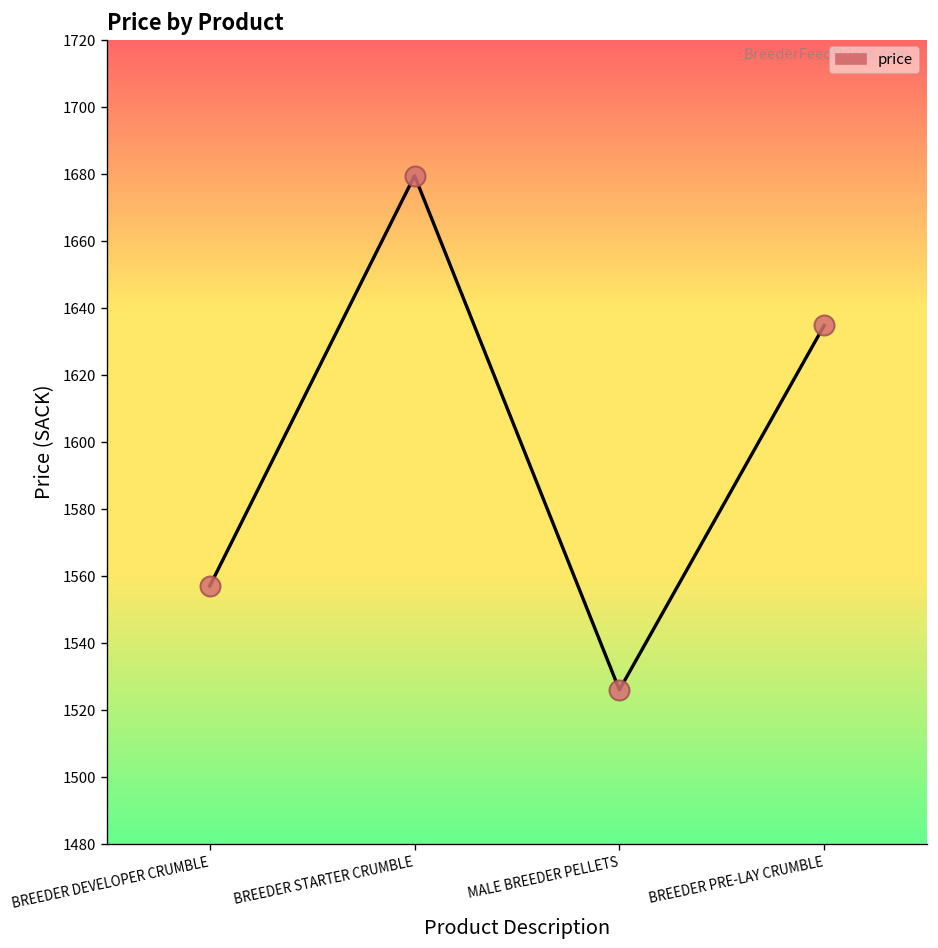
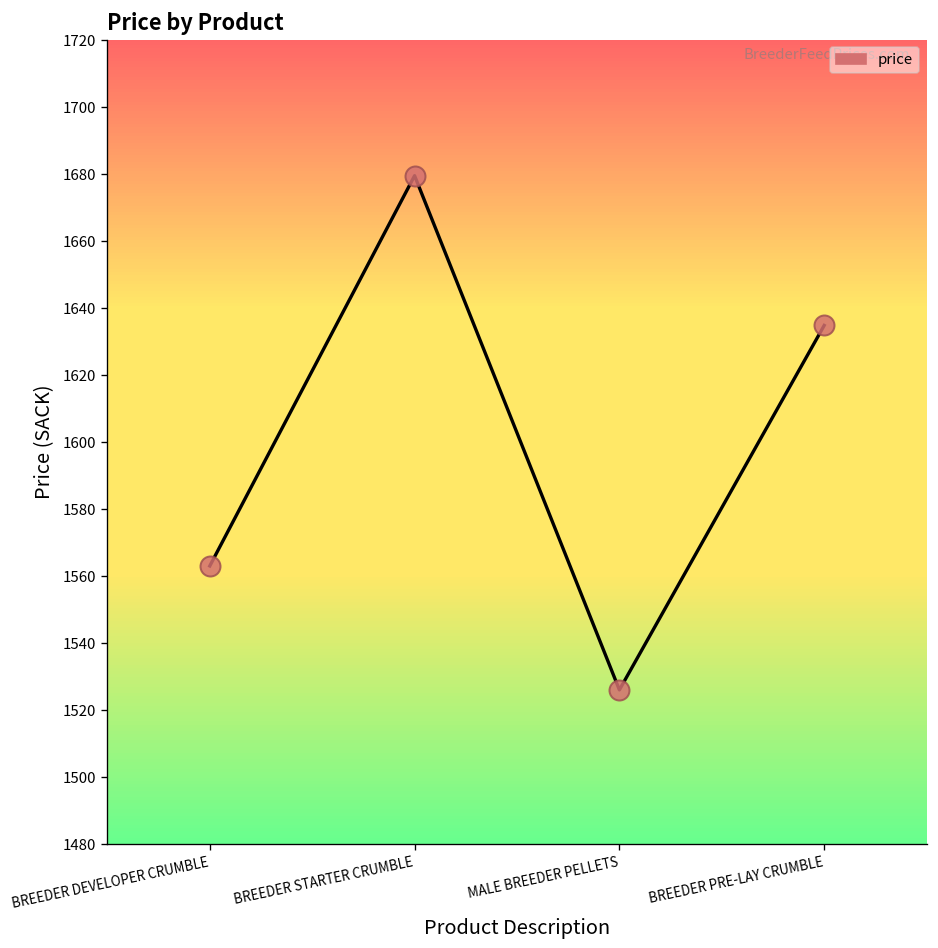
BREEDER DEVELOPER CRUMBLE: 1557 -> 1563
